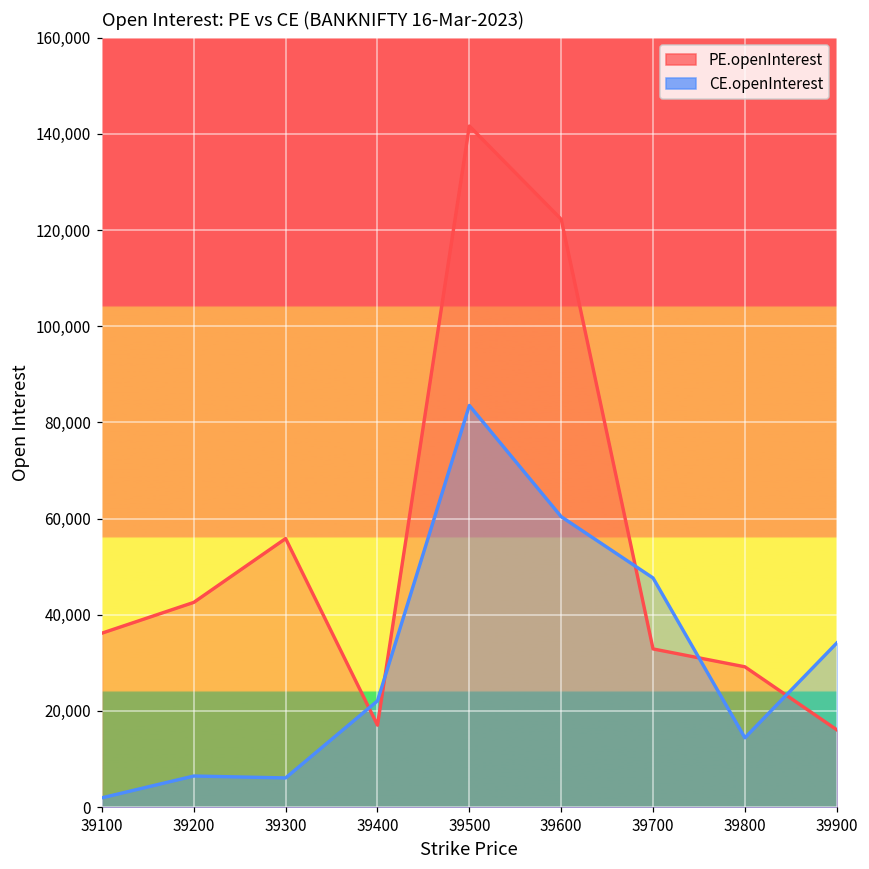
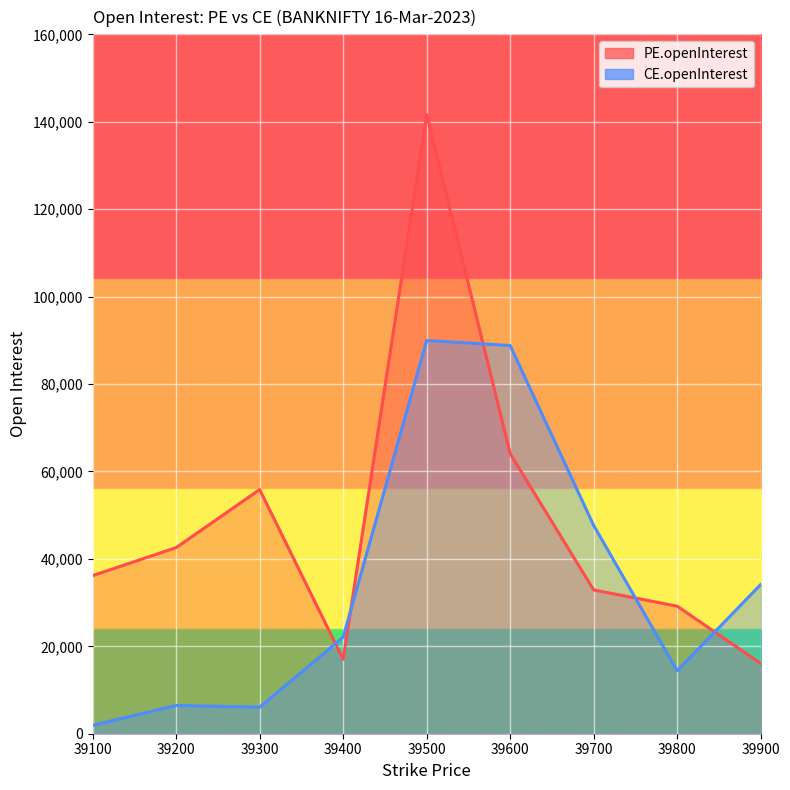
CE.openInterest, 39500: 84,000 -> 90,000
PE.openInterest, 39600: 122,000 -> 64,000
CE.openInterest, 39600: 60,000 -> 89,000
